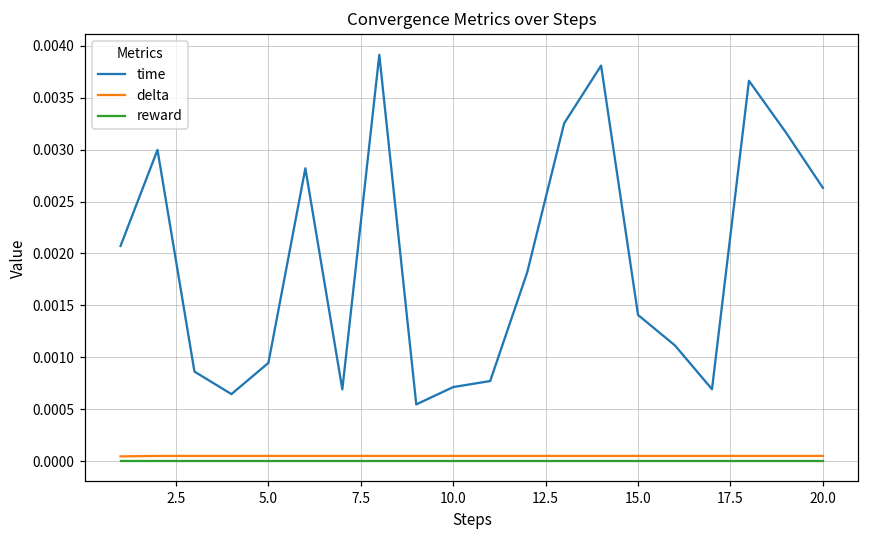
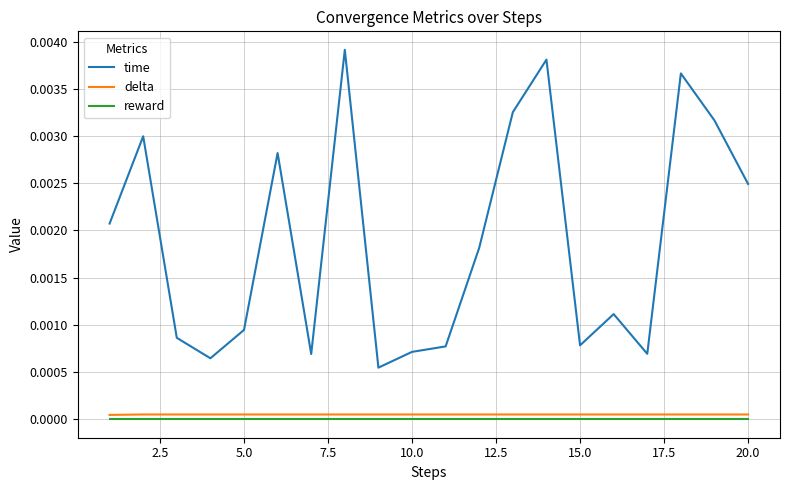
time, 15.0: 0.0014 -> 0.0008
time, 20.0: 0.0026 -> 0.0025
